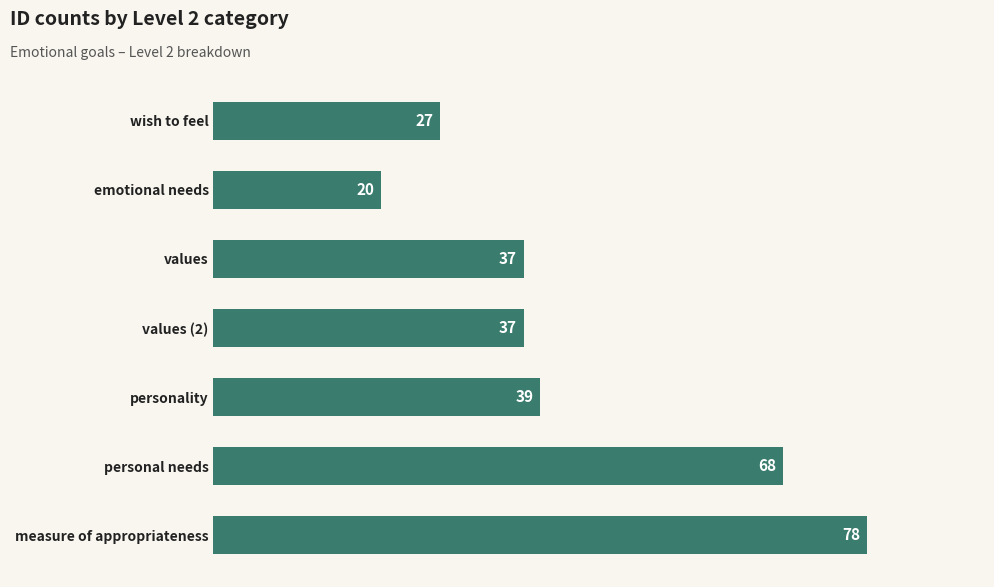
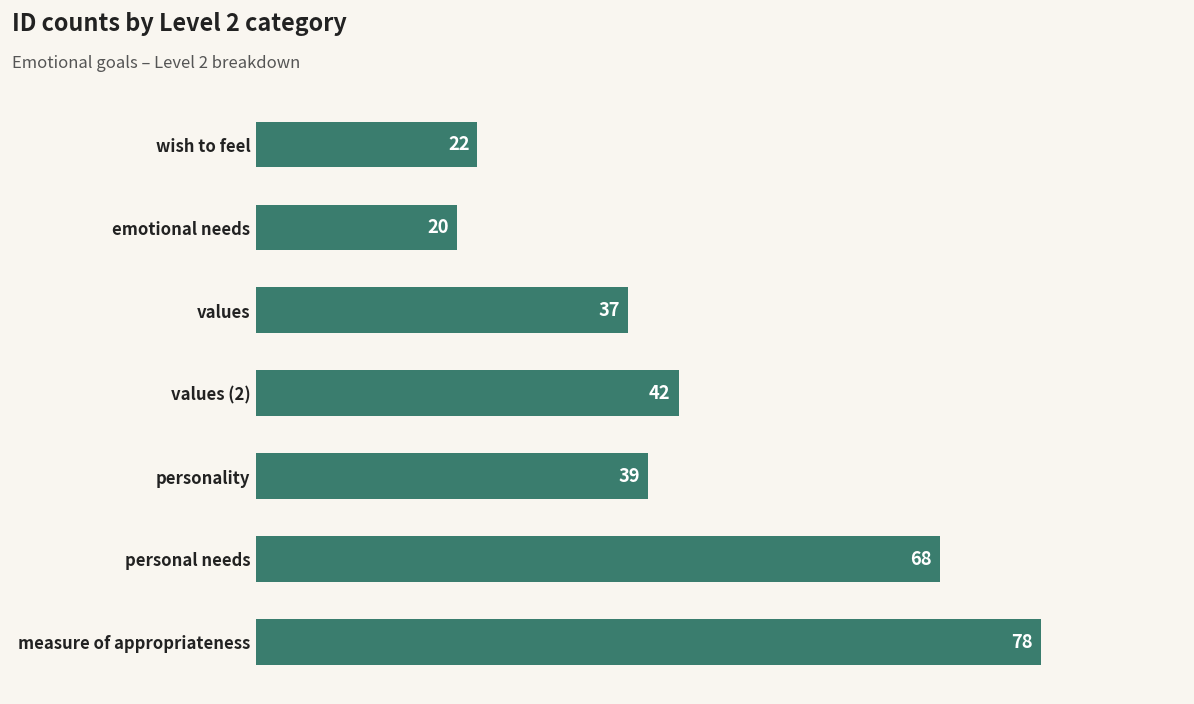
wish to feel: 27 -> 22
values (2): 37 -> 42
